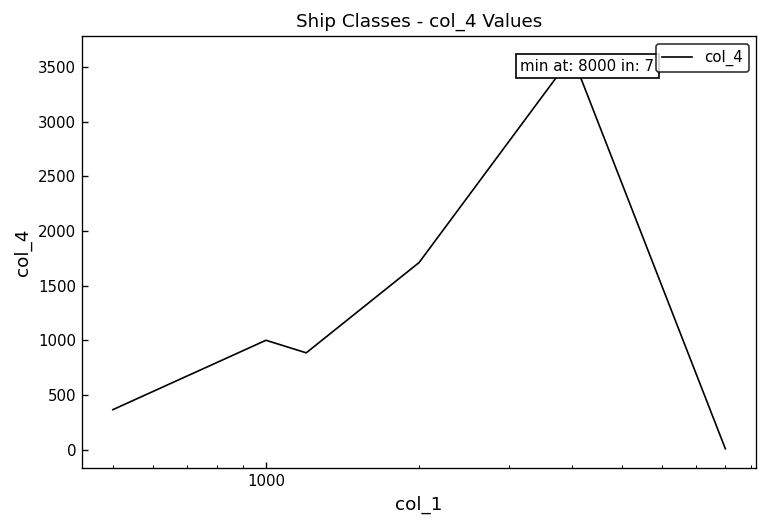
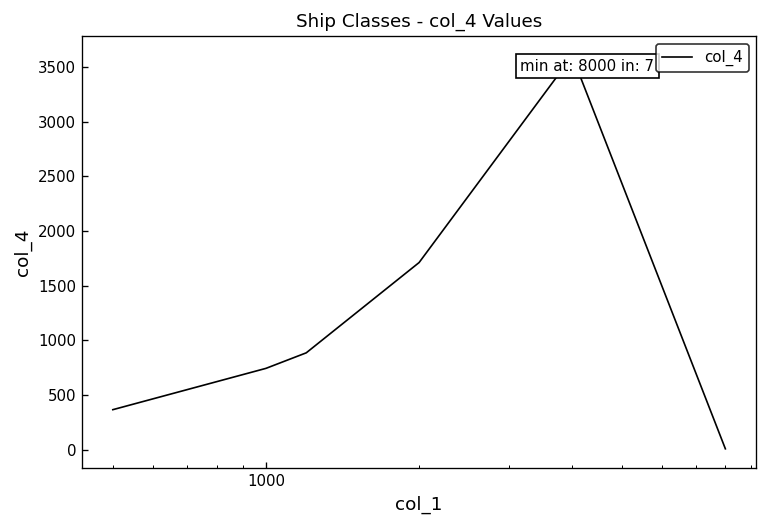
1000: 1000 -> 700
